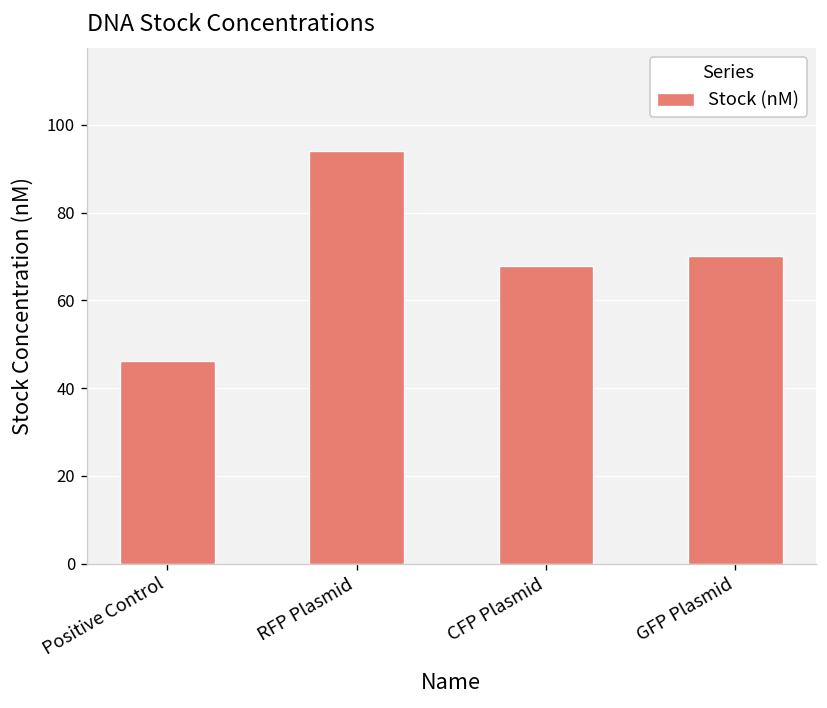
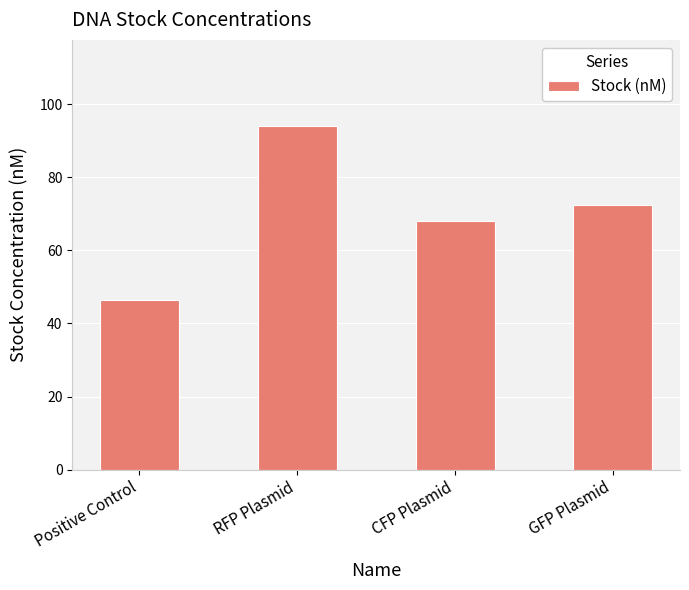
GFP Plasmid: 70 -> 72
